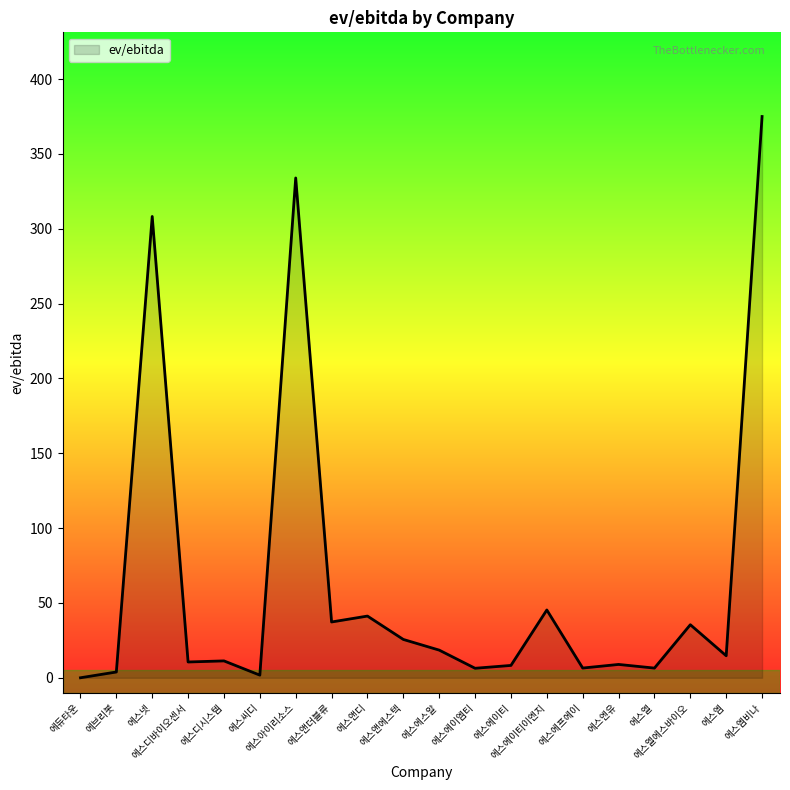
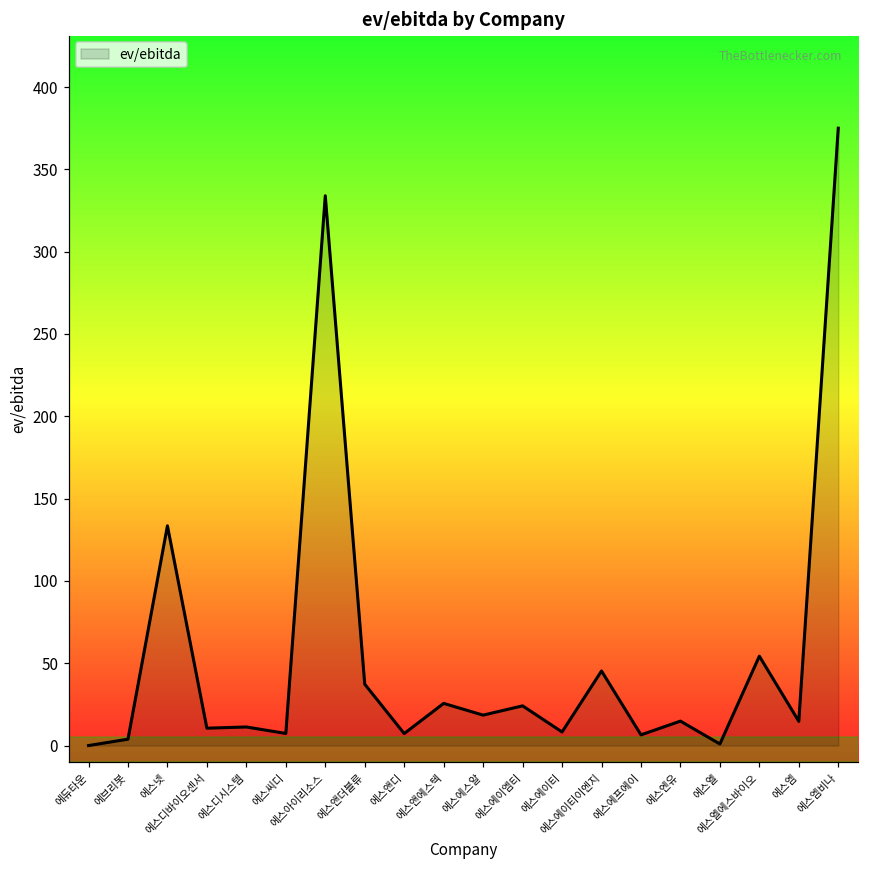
에스넷: 308 -> 133
에스씨디: 2 -> 7
에스앤디: 41 -> 7
에스에이엠티: 6 -> 24
에스엔유: 9 -> 15
에스엘: 6 -> 1
에스엘에스바이오: 35 -> 54
